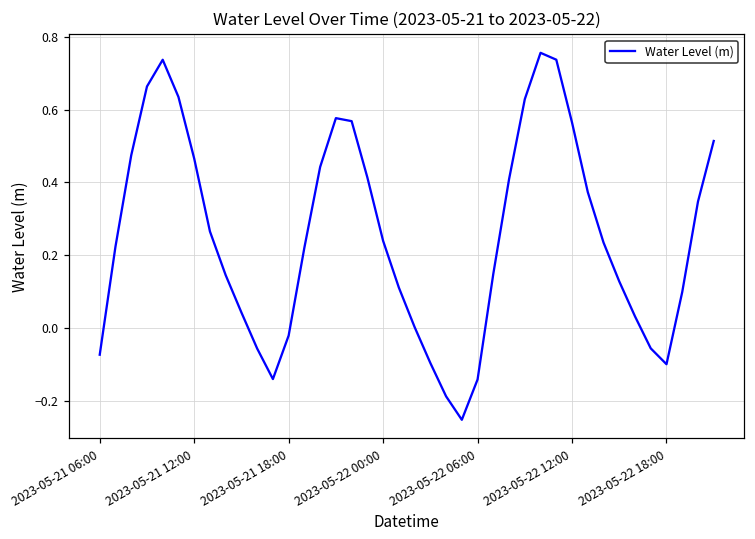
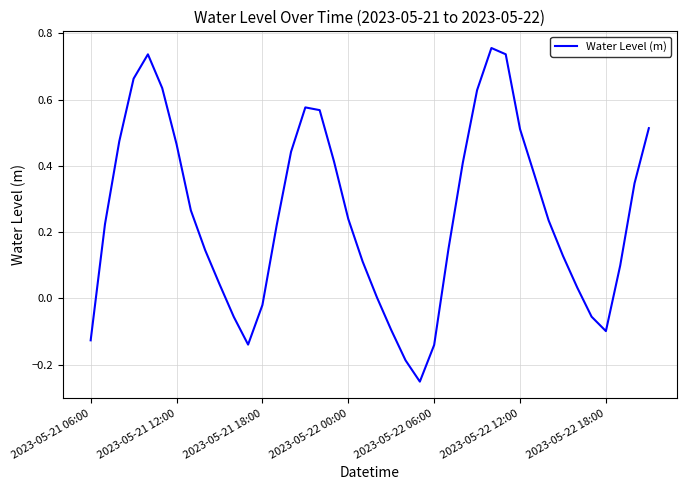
2023-05-21 06:00: -0.07 -> -0.13
2023-05-22 12:00: 0.56 -> 0.51
